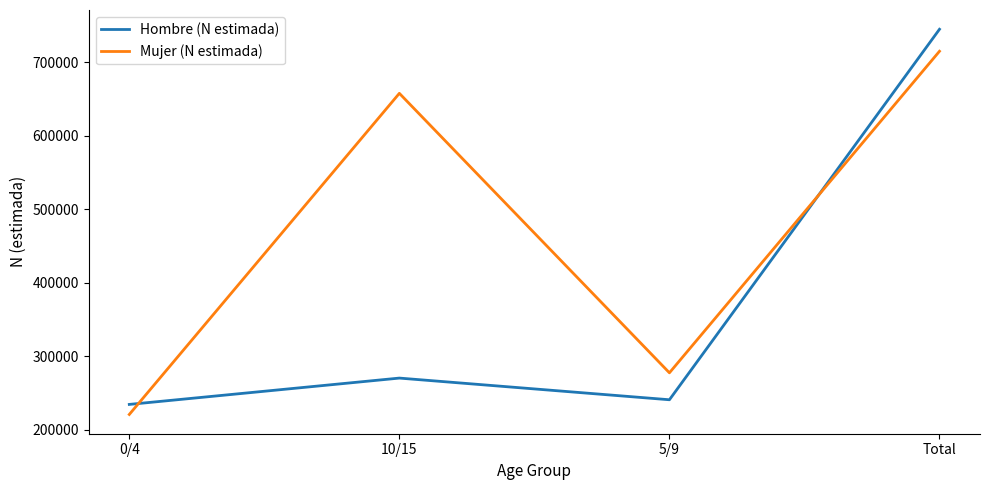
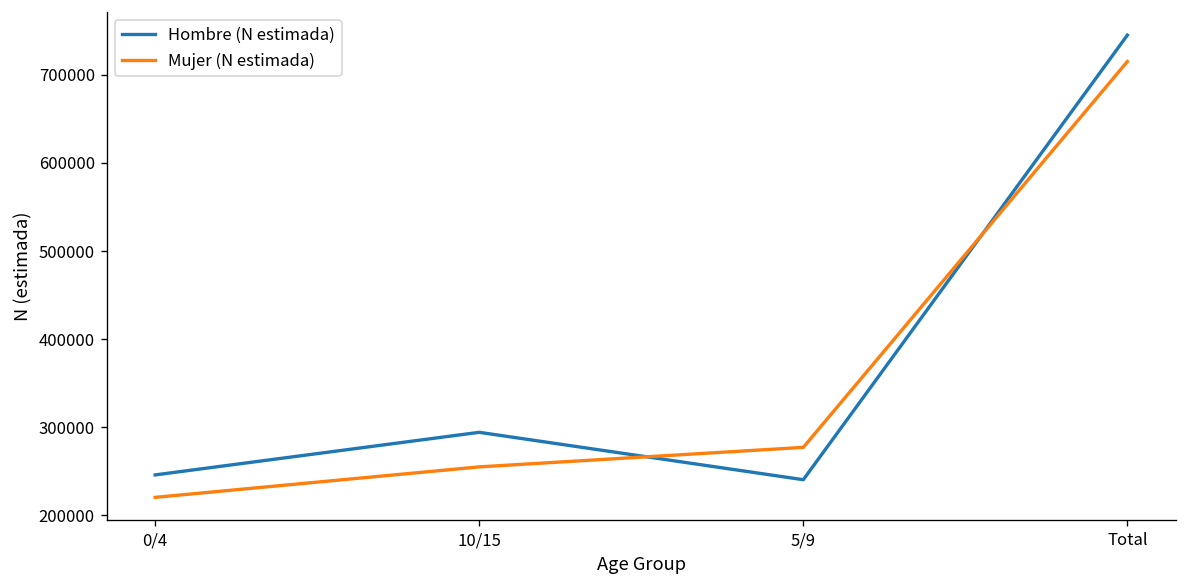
Hombre (N estimada), 0/4: 230000 -> 250000
Hombre (N estimada), 10/15: 270000 -> 290000
Mujer (N estimada), 10/15: 660000 -> 260000
